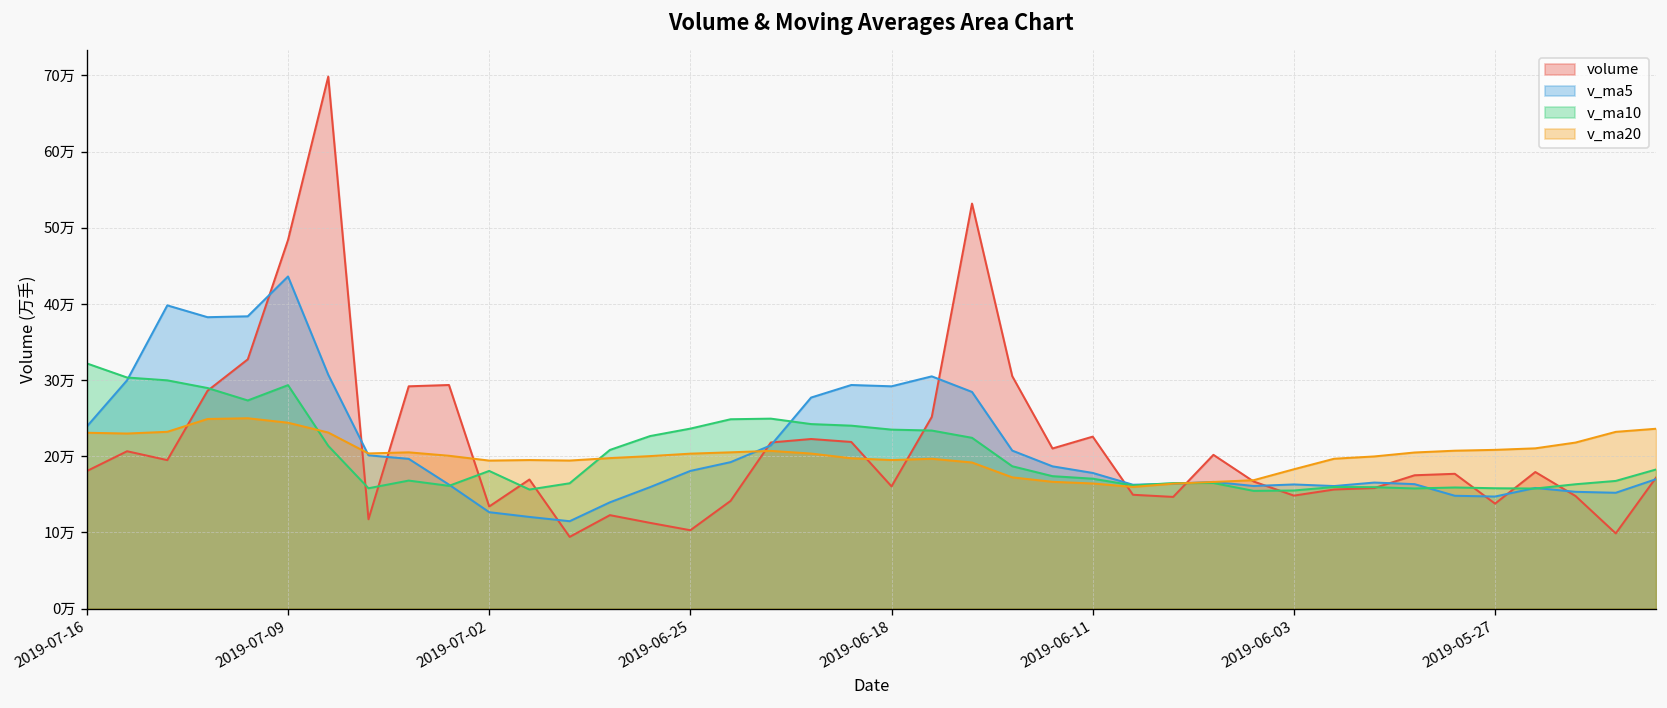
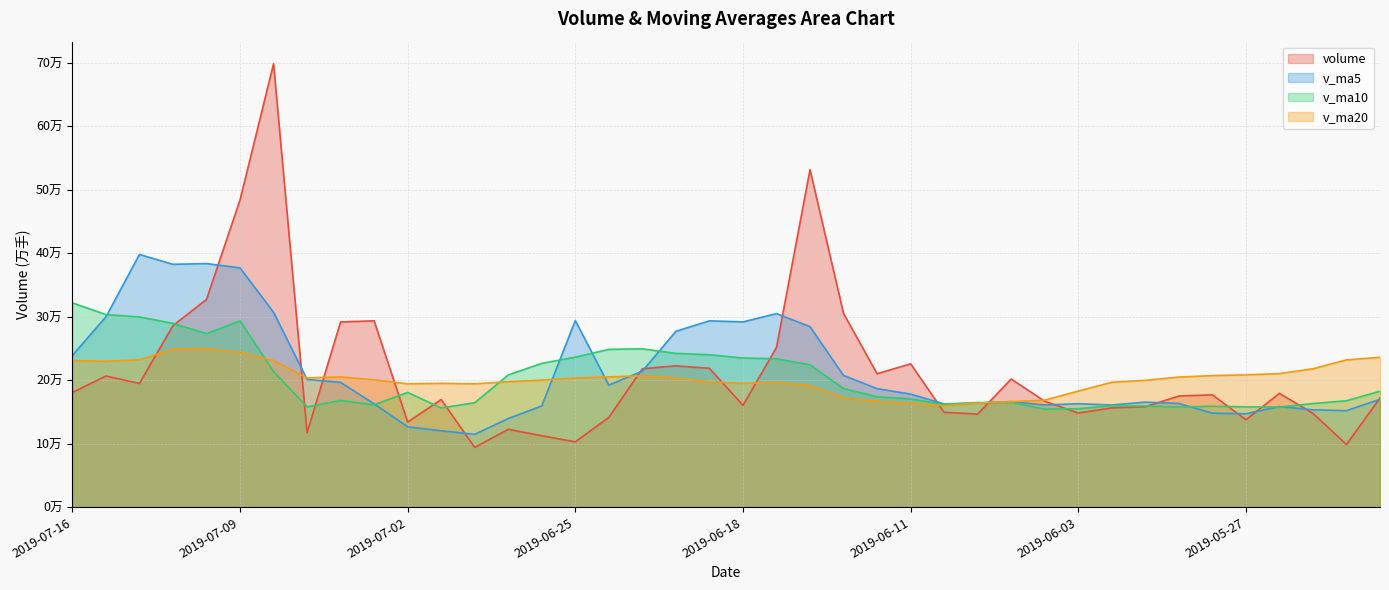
v_ma5, 2019-07-09: 44万 -> 38万
v_ma5, 2019-06-25: 18万 -> 29万
